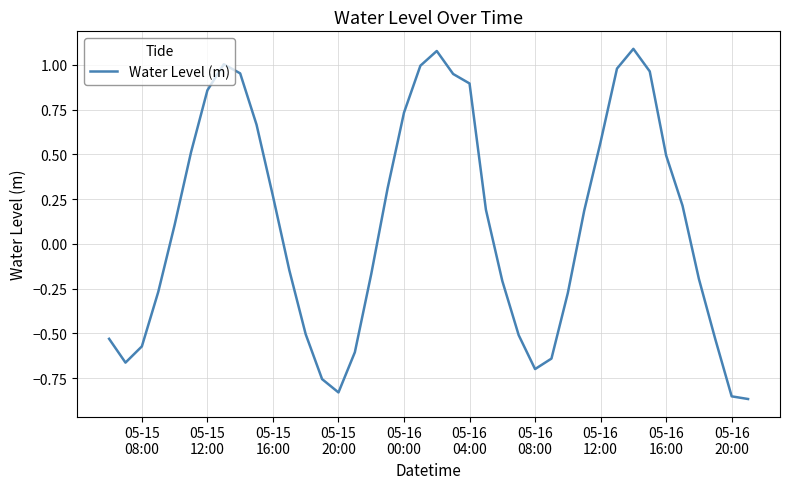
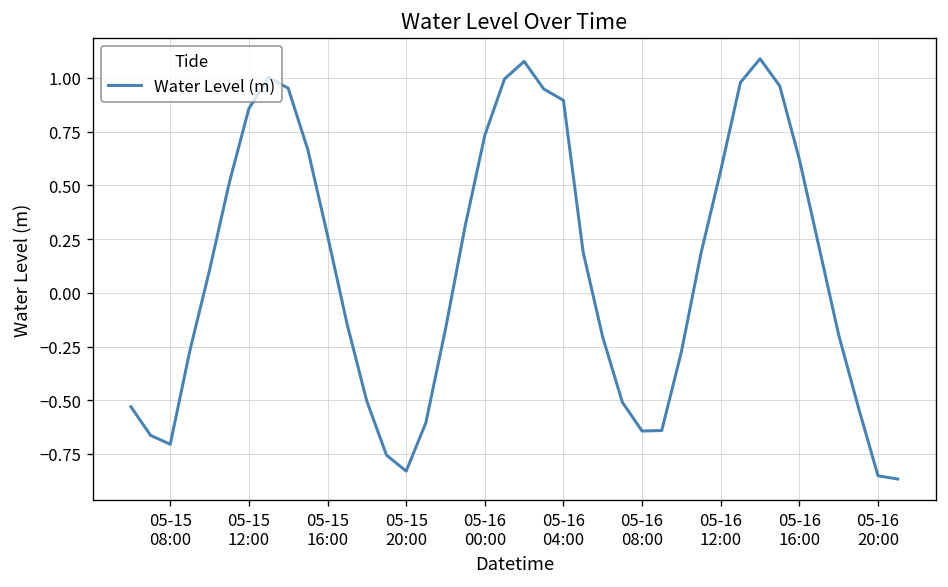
05-15 08:00: -0.57 -> -0.70
05-16 08:00: -0.70 -> -0.64
05-16 16:00: 0.49 -> 0.62
